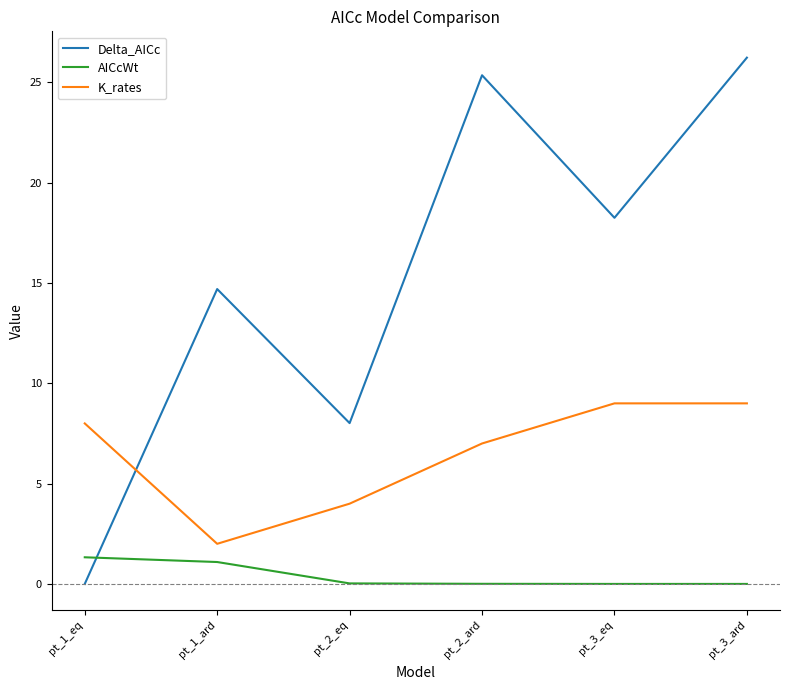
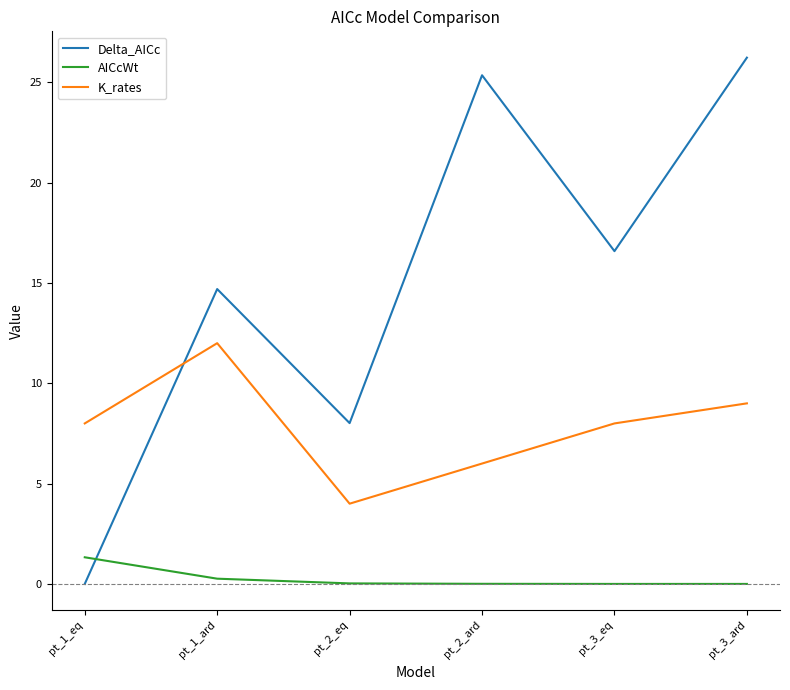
AICcWt, pt_1_ard: 1.1 -> 0.3
K_rates, pt_1_ard: 2 -> 12
K_rates, pt_2_ard: 7 -> 6
Delta_AICc, pt_3_eq: 18.2 -> 16.6
K_rates, pt_3_eq: 9 -> 8
